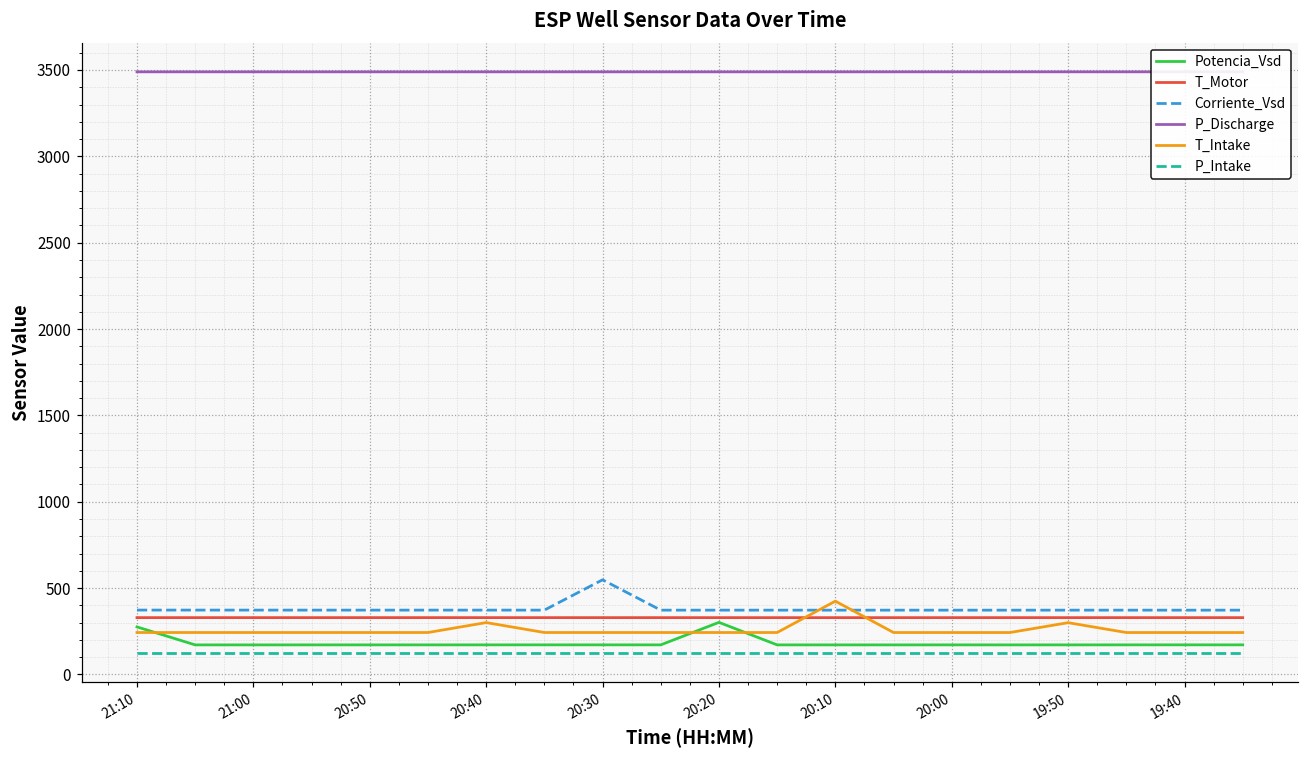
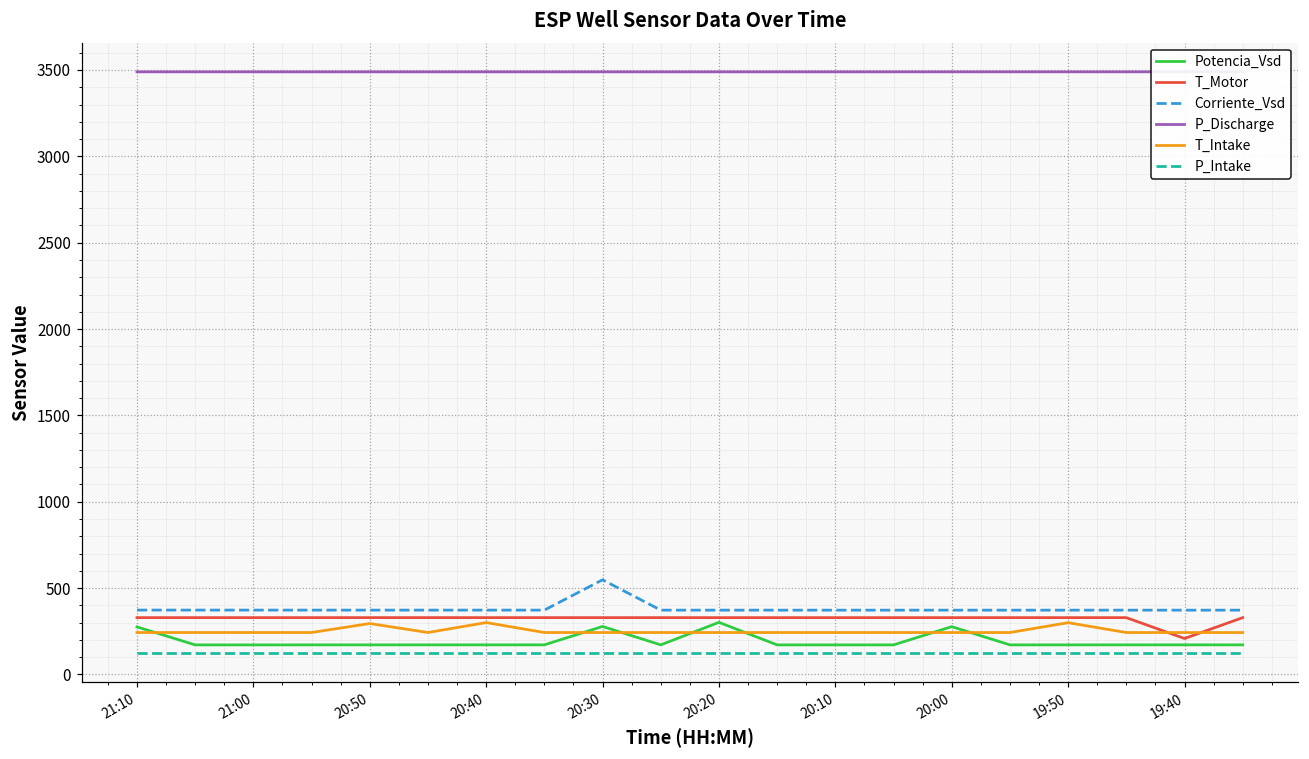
T_Intake, 20:50: 240 -> 290
Potencia_Vsd, 20:30: 170 -> 280
T_Intake, 20:10: 420 -> 240
Potencia_Vsd, 20:00: 170 -> 280
T_Motor, 19:40: 330 -> 210
